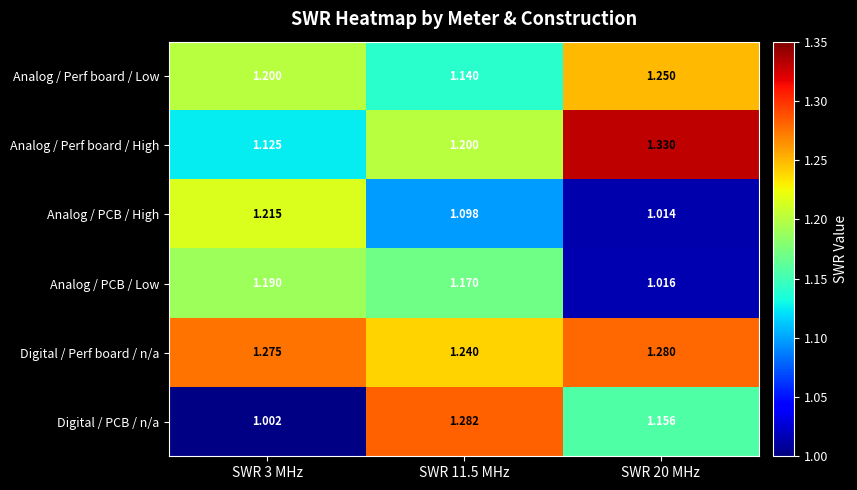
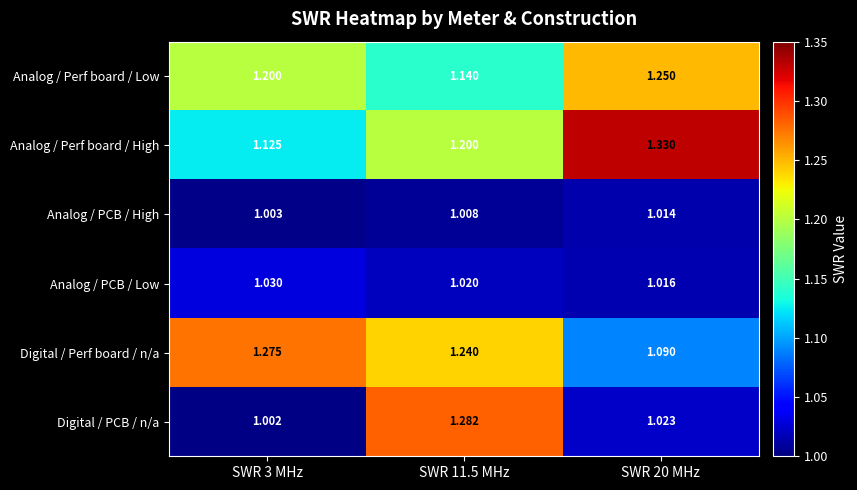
Analog / PCB / High, SWR 3 MHz: 1.215 -> 1.003
Analog / PCB / High, SWR 11.5 MHz: 1.098 -> 1.008
Analog / PCB / Low, SWR 3 MHz: 1.190 -> 1.030
Analog / PCB / Low, SWR 11.5 MHz: 1.170 -> 1.020
Digital / Perf board / n/a, SWR 20 MHz: 1.280 -> 1.090
Digital / PCB / n/a, SWR 20 MHz: 1.156 -> 1.023
